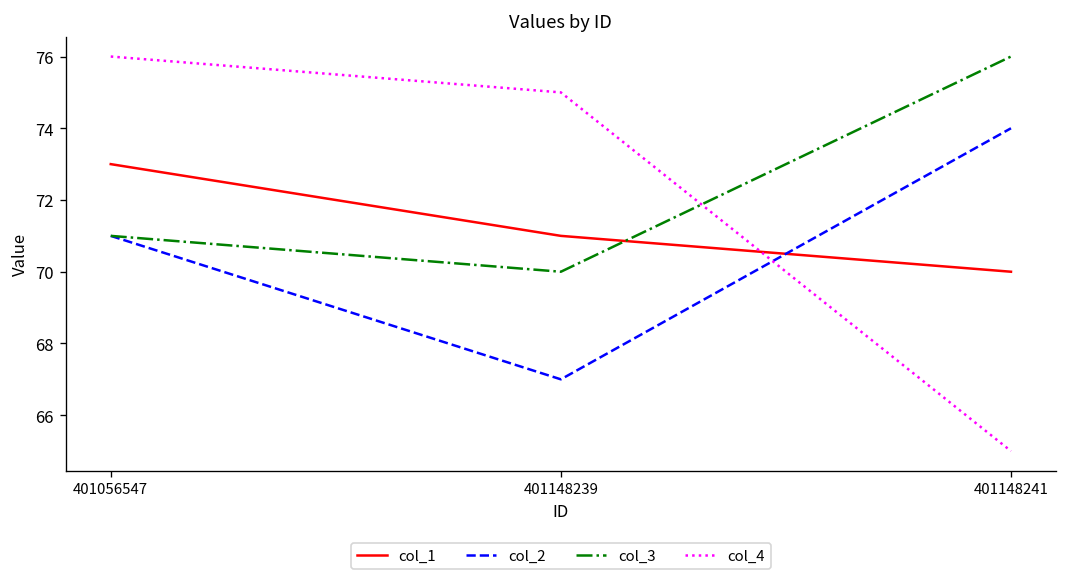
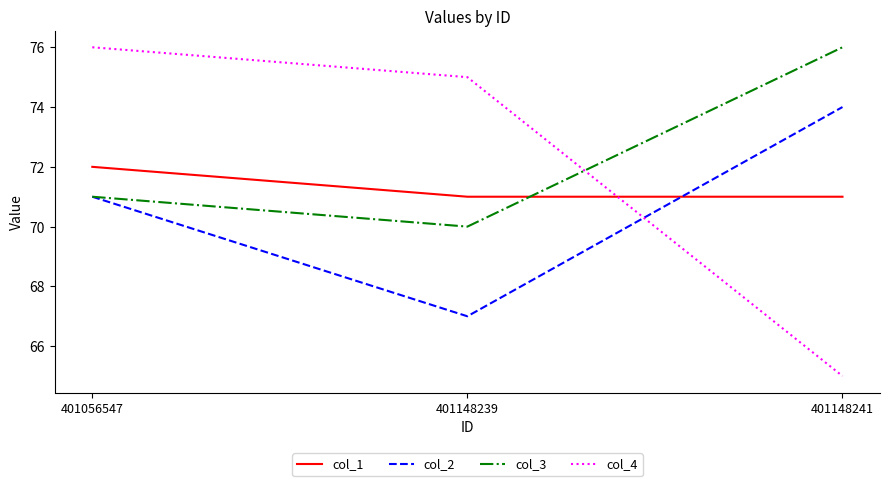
col_1, 401056547: 73 -> 72
col_1, 401148241: 70 -> 71
